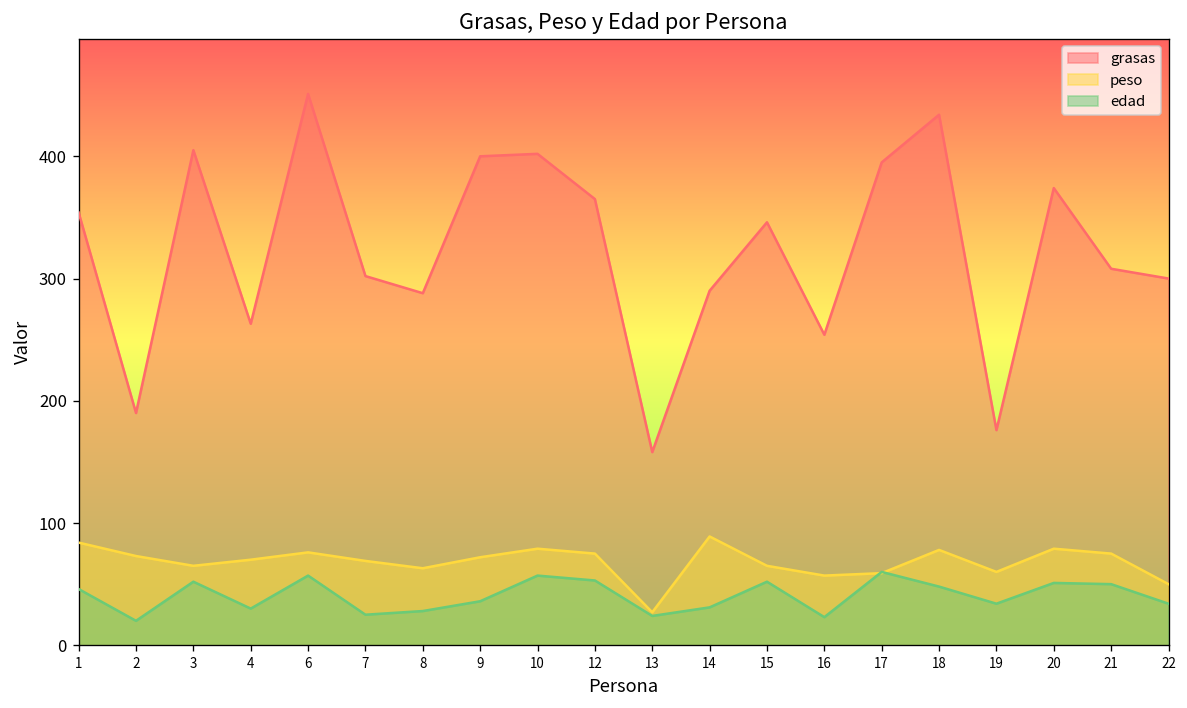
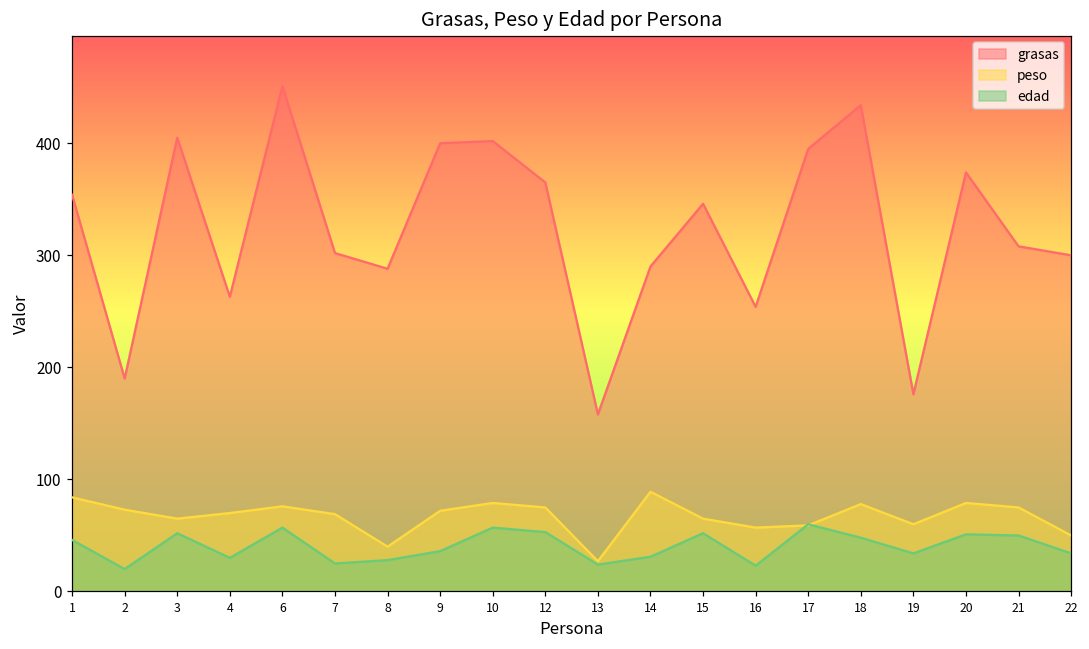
peso, 8: 63 -> 40
